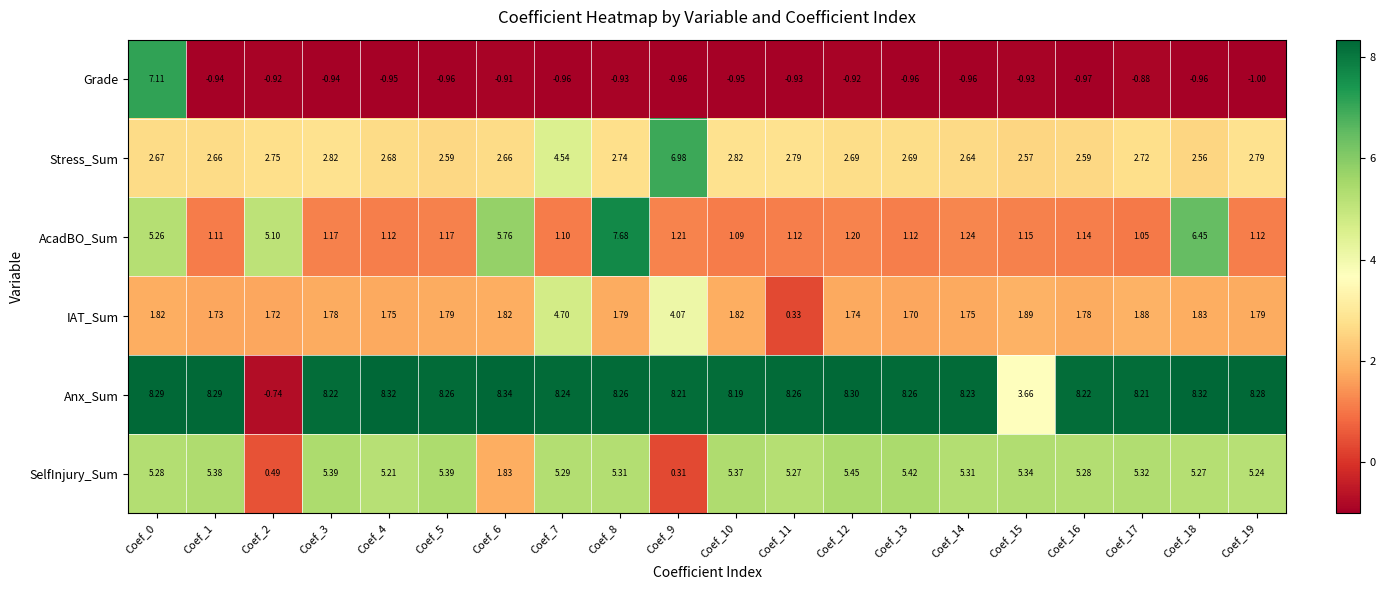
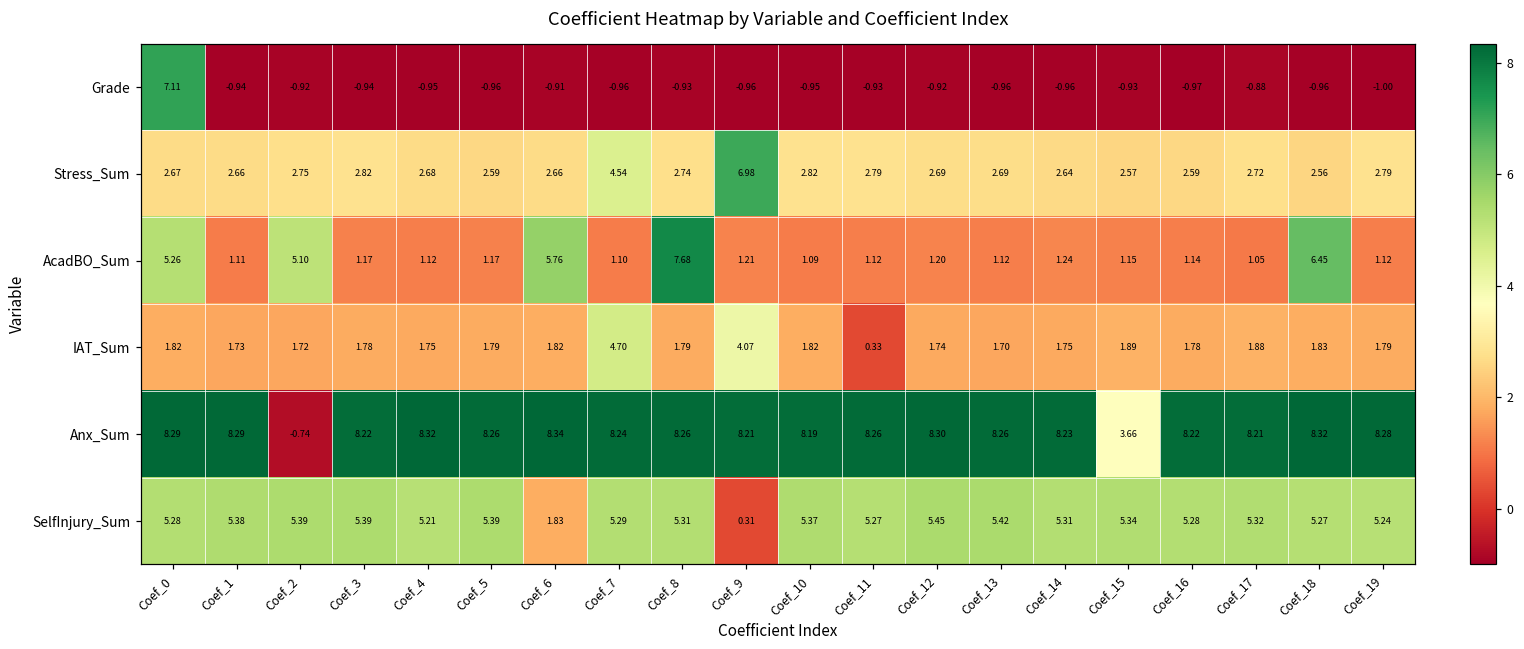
SelfInjury_Sum, Coef_2: 0.49 -> 5.39
